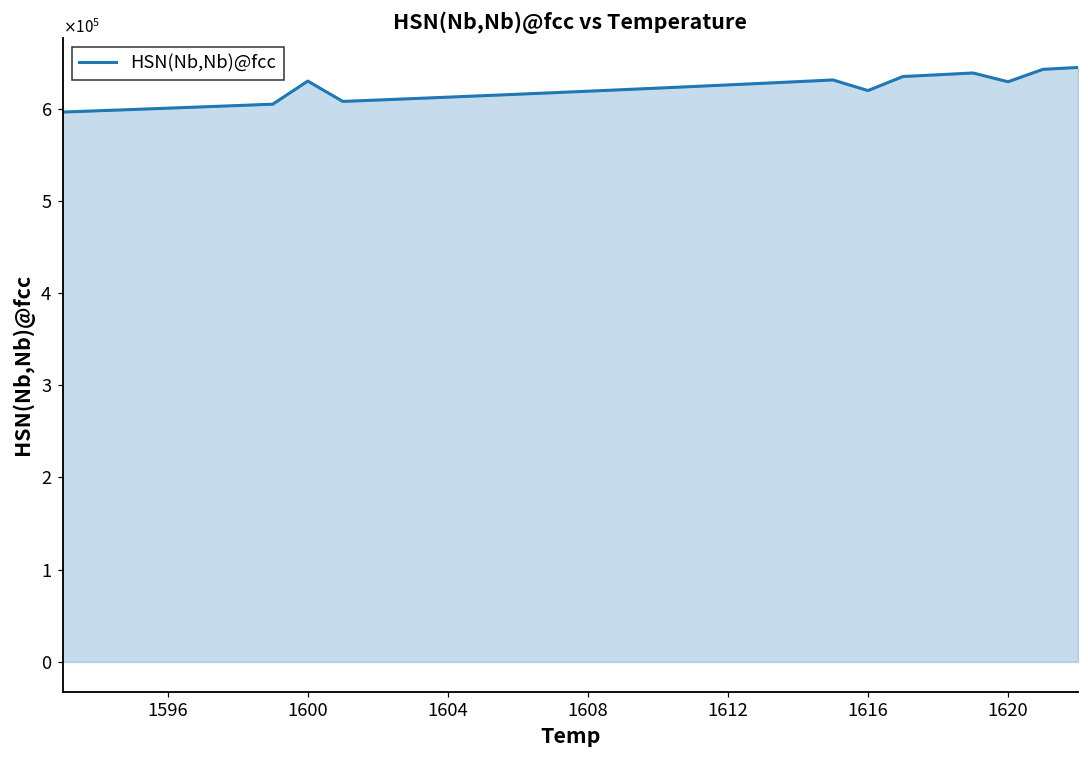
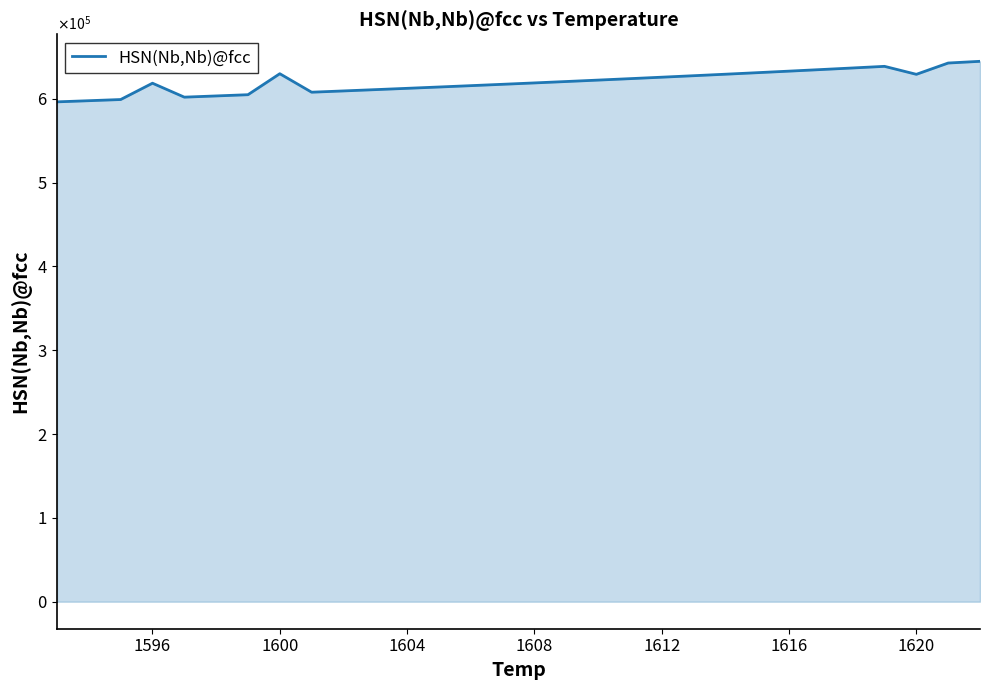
1596: 600000 -> 620000
1616: 620000 -> 630000
